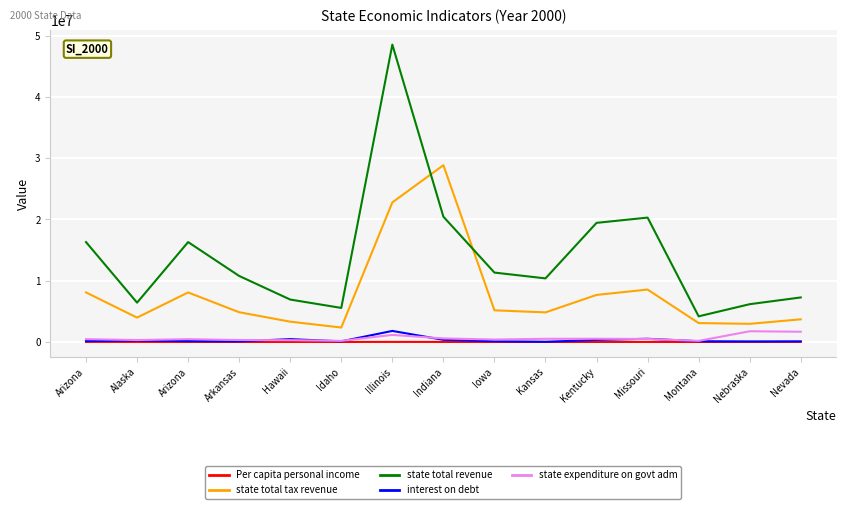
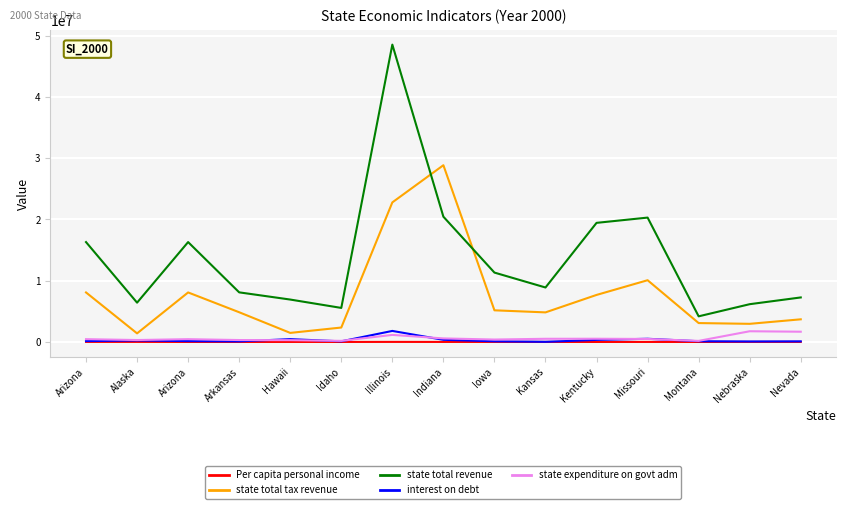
state total tax revenue, Alaska: 4000000 -> 1000000
state total revenue, Arkansas: 11000000 -> 8000000
state total tax revenue, Hawaii: 3000000 -> 2000000
state total revenue, Kansas: 10000000 -> 9000000
state total tax revenue, Missouri: 9000000 -> 10000000
